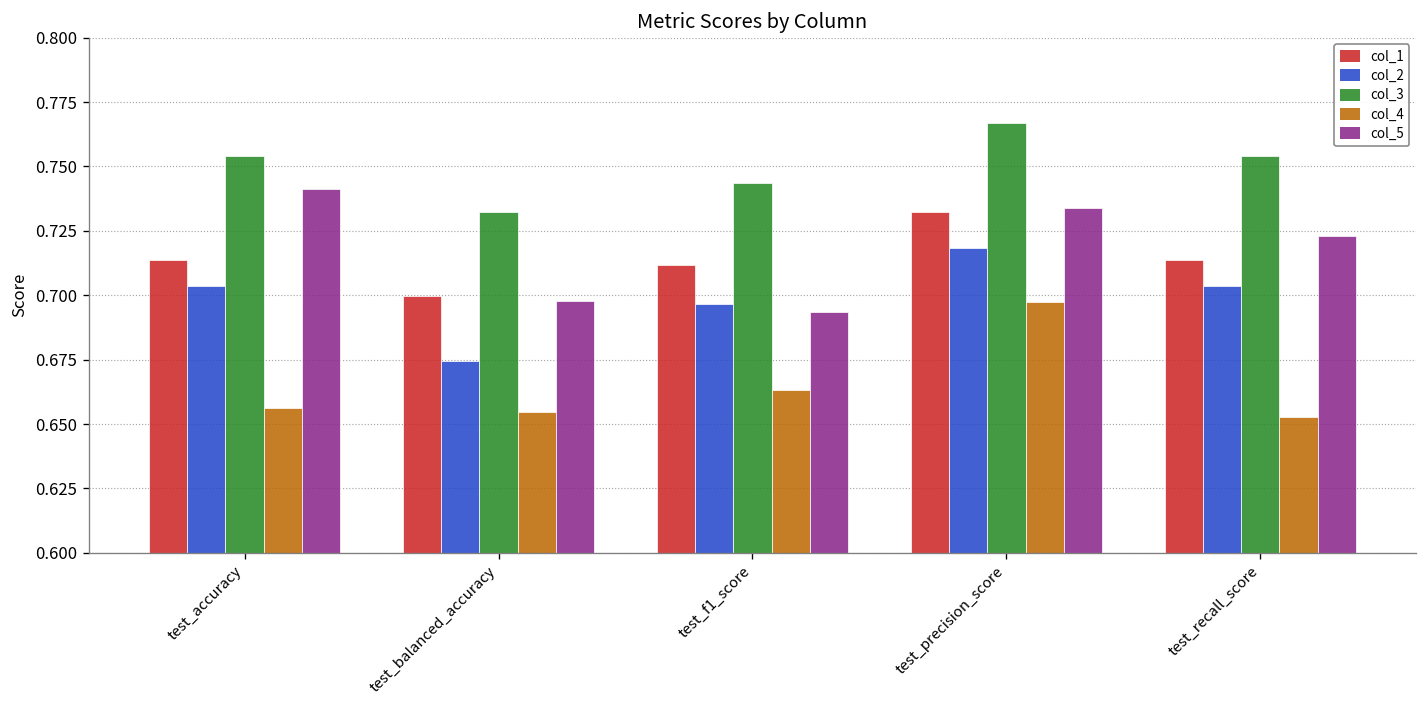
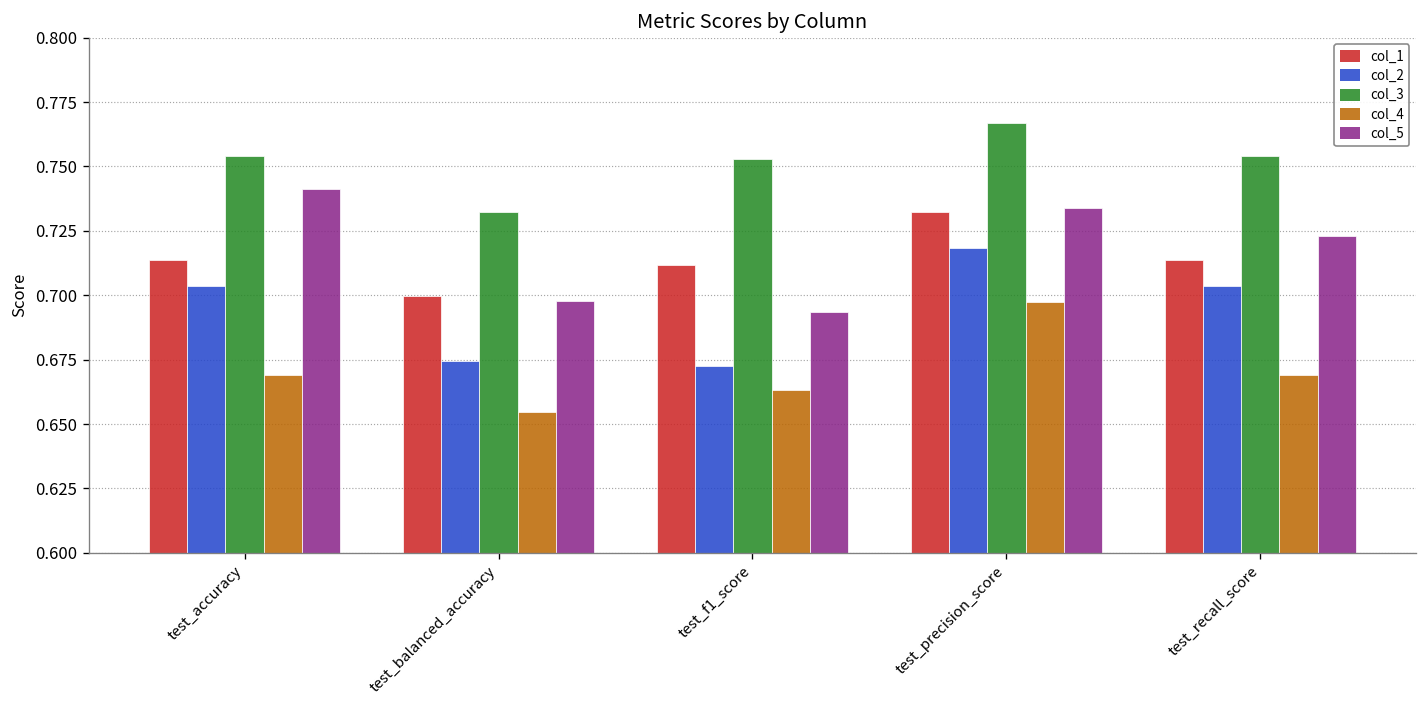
col_4, test_accuracy: 0.656 -> 0.669
col_2, test_f1_score: 0.696 -> 0.672
col_3, test_f1_score: 0.744 -> 0.753
col_4, test_recall_score: 0.653 -> 0.669
